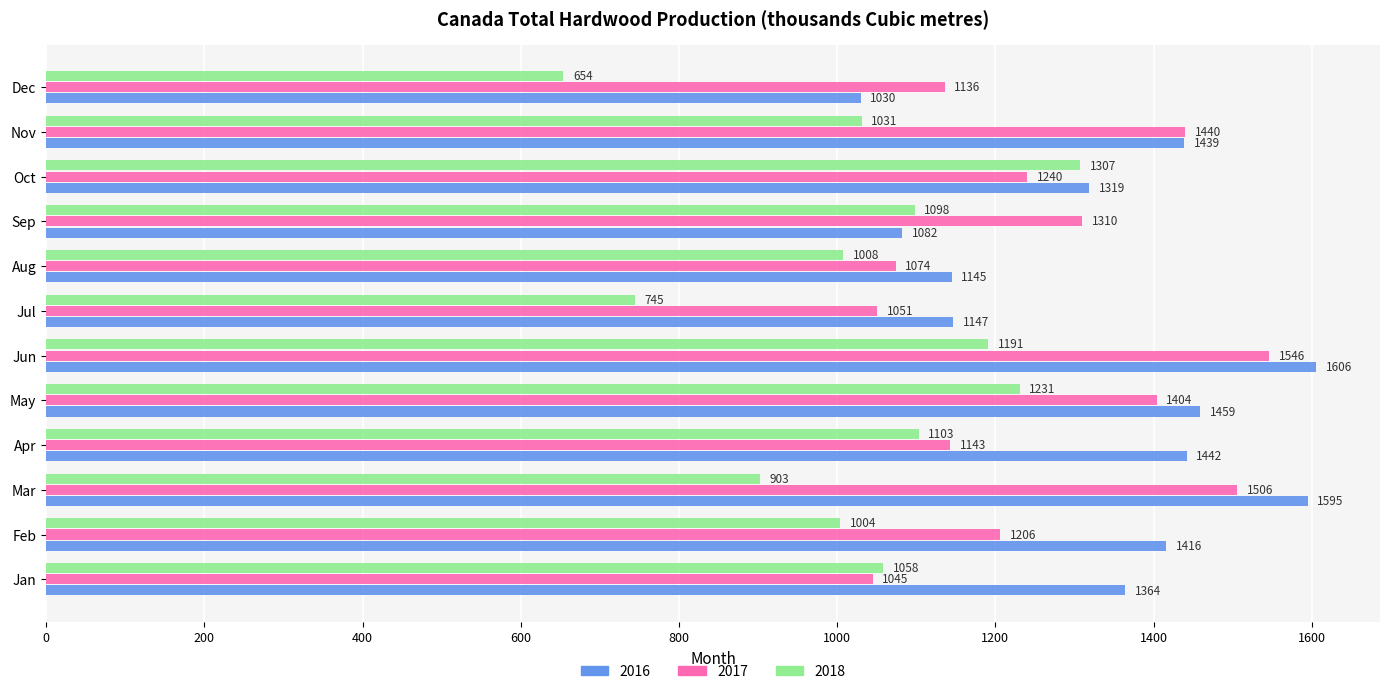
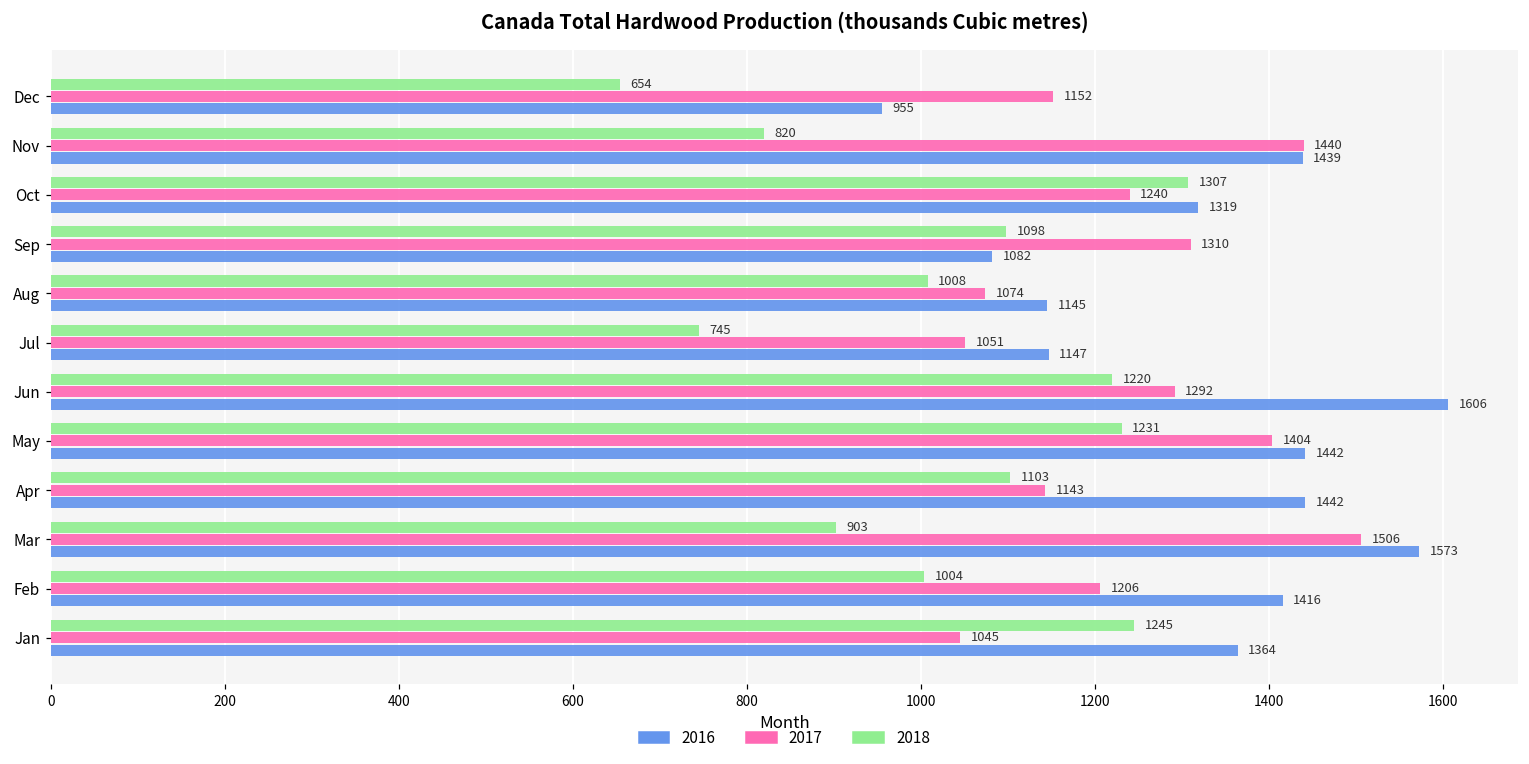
2017, Dec: 1136 -> 1152
2016, Dec: 1030 -> 955
2018, Nov: 1031 -> 820
2018, Jun: 1191 -> 1220
2017, Jun: 1546 -> 1292
2016, May: 1459 -> 1442
2016, Mar: 1595 -> 1573
2018, Jan: 1058 -> 1245
